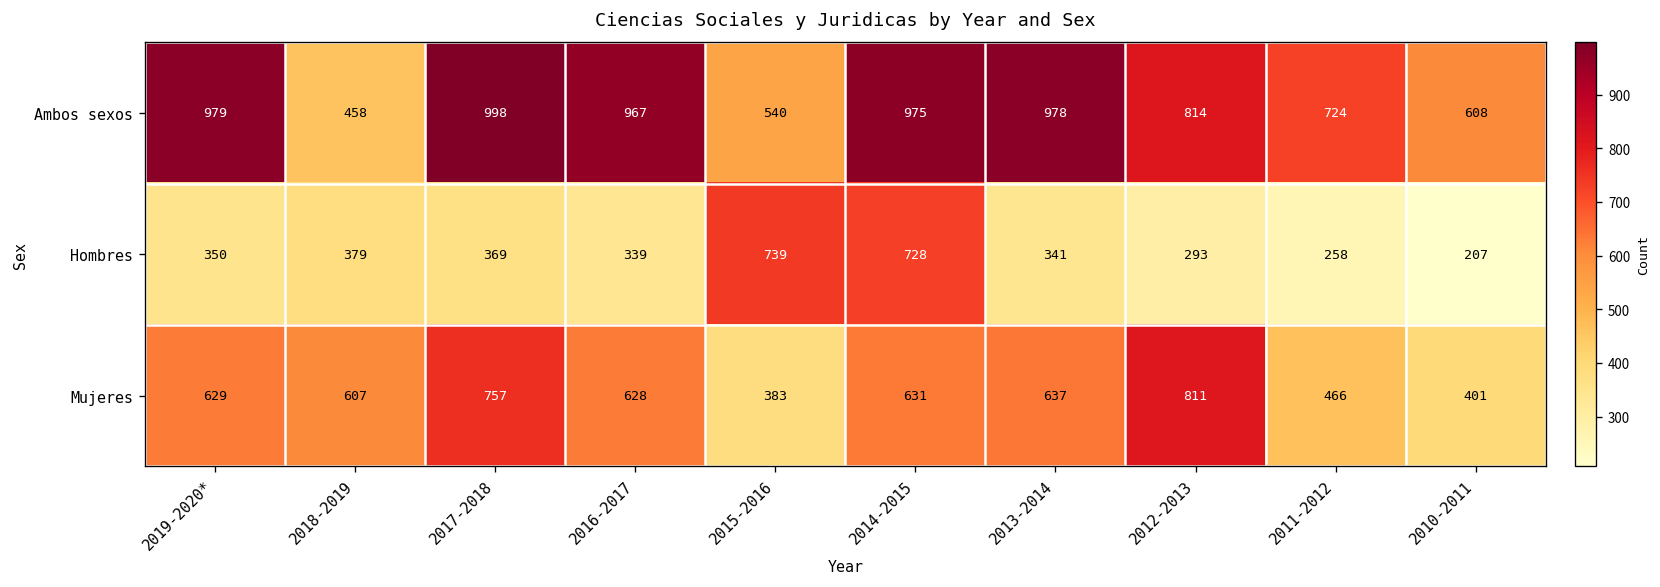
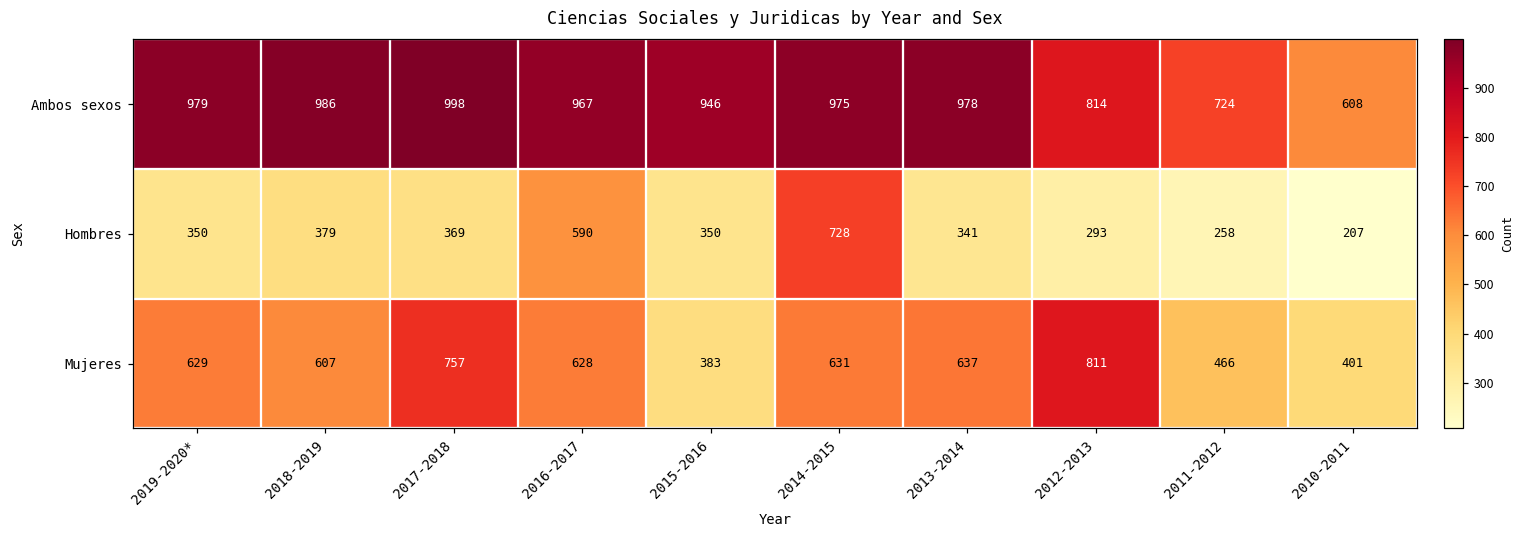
Ambos sexos, 2018-2019: 458 -> 986
Ambos sexos, 2015-2016: 540 -> 946
Hombres, 2016-2017: 339 -> 590
Hombres, 2015-2016: 739 -> 350
